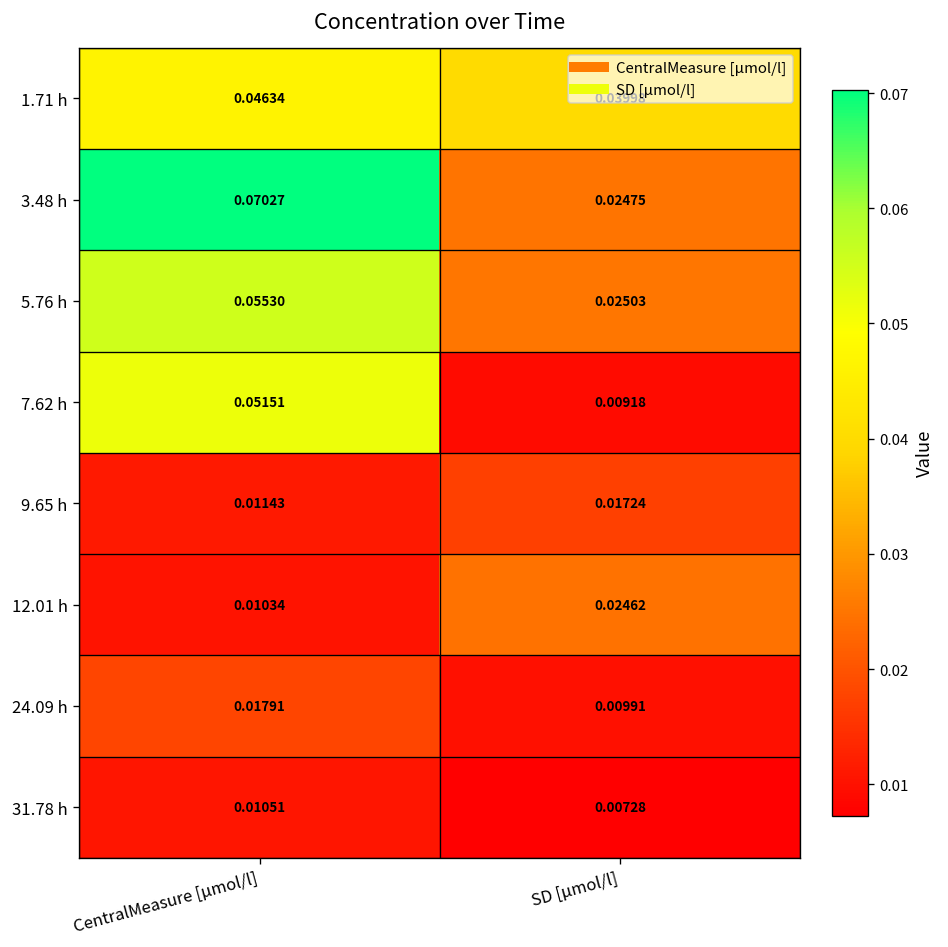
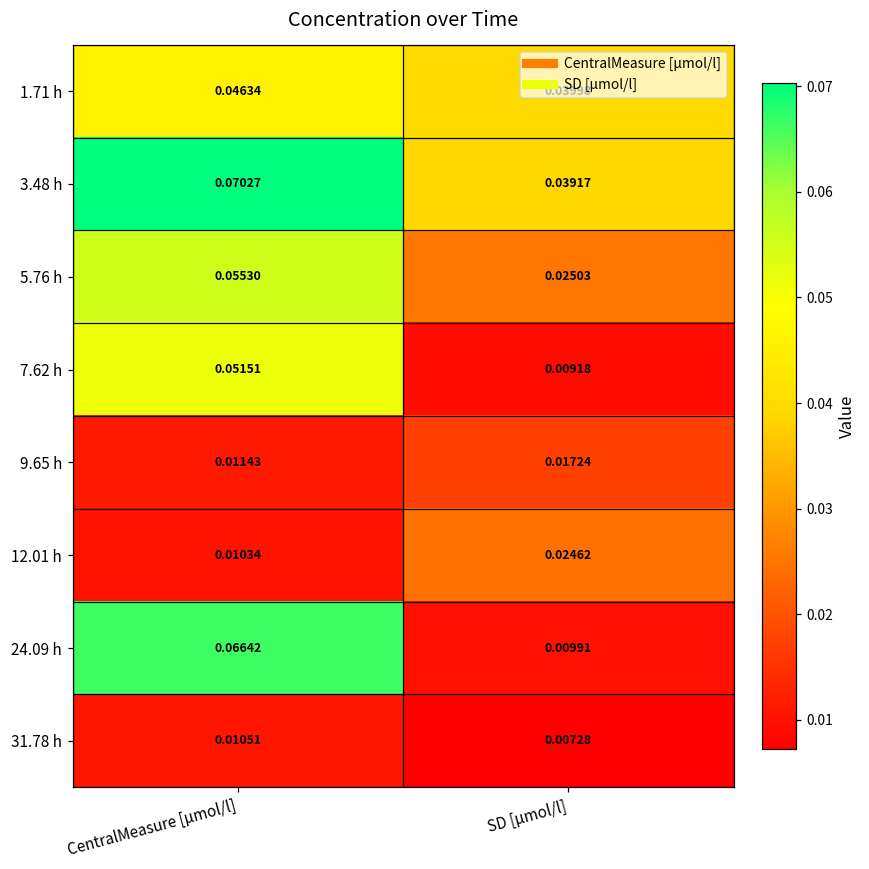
3.48 h, SD [µmol/l]: 0.02475 -> 0.03917
24.09 h, CentralMeasure [µmol/l]: 0.01791 -> 0.06642
